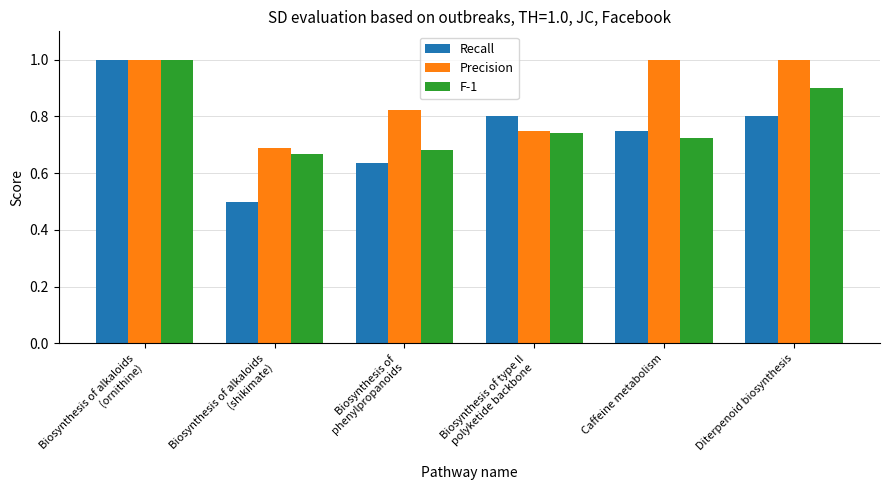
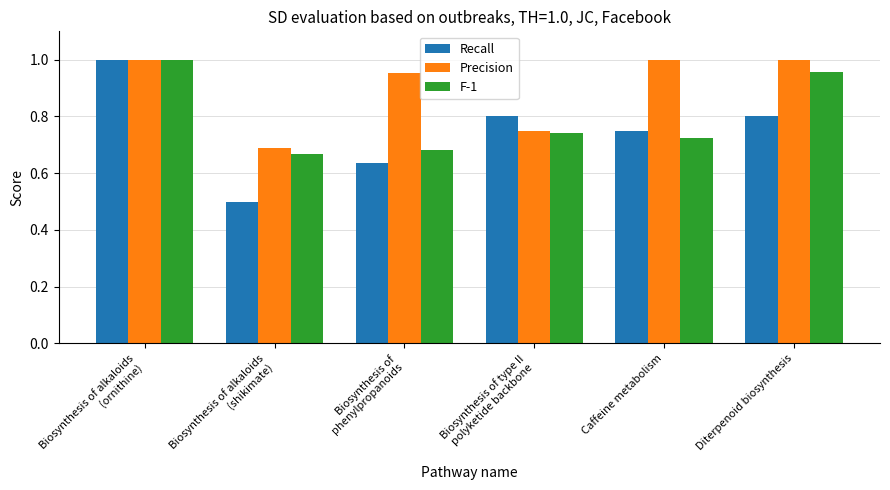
Precision, Biosynthesis of phenylpropanoids: 0.82 -> 0.95
F-1, Diterpenoid biosynthesis: 0.90 -> 0.96
